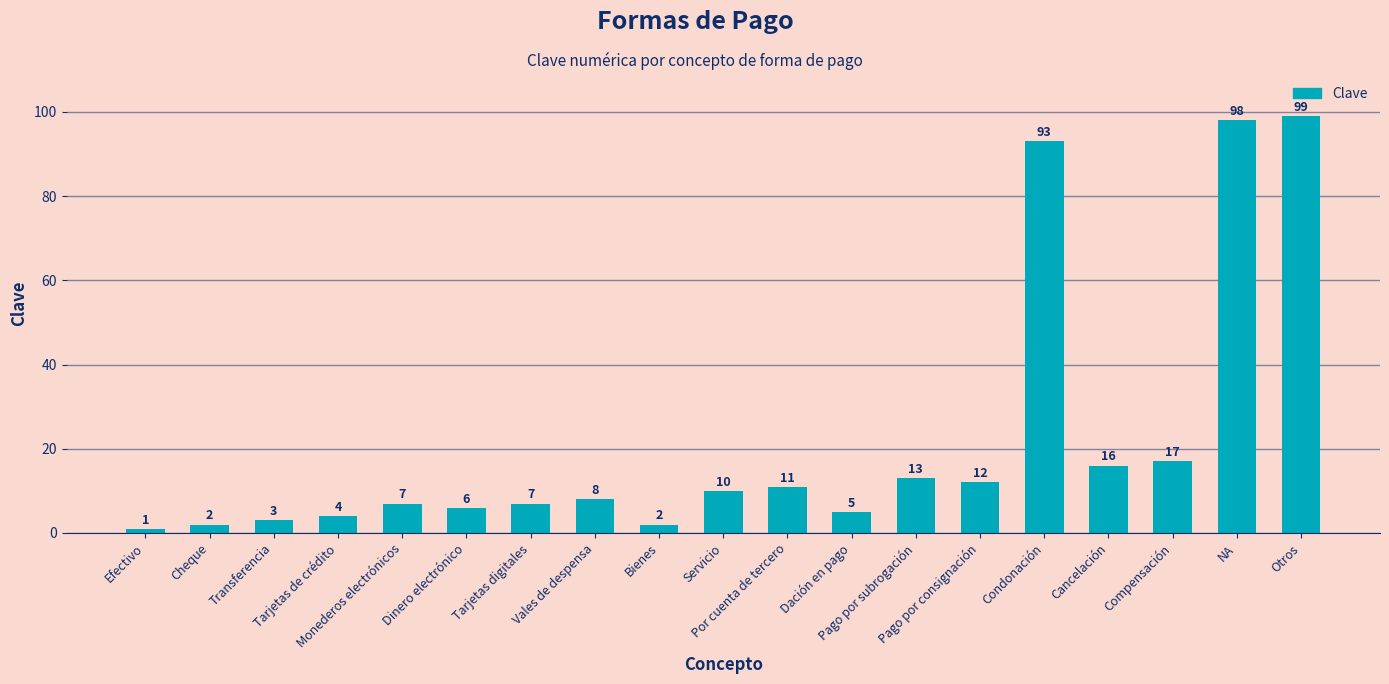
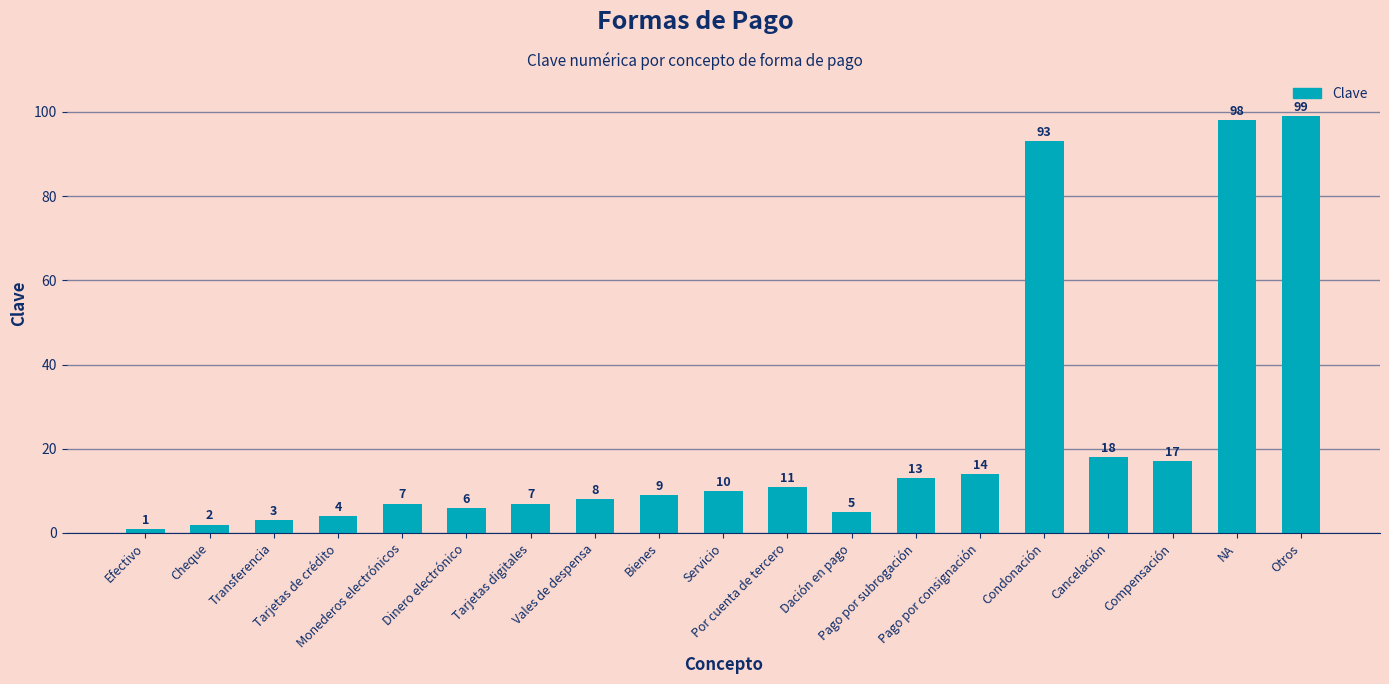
Bienes: 2 -> 9
Pago por consignación: 12 -> 14
Cancelación: 16 -> 18
